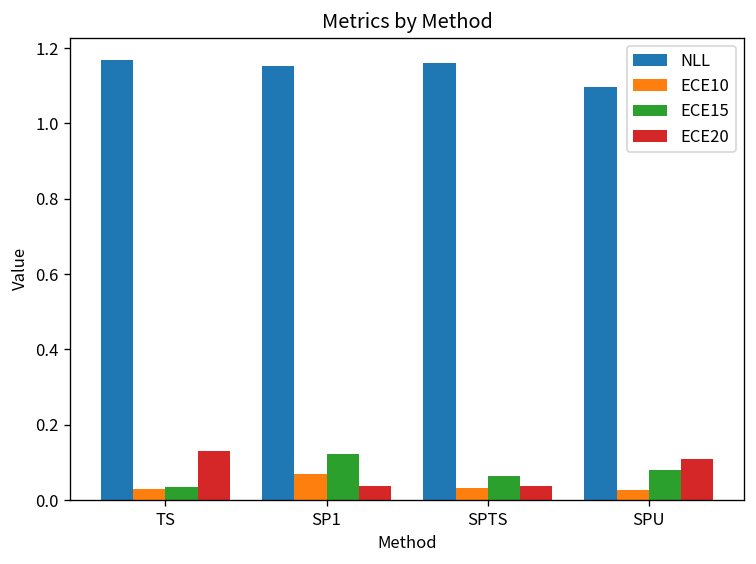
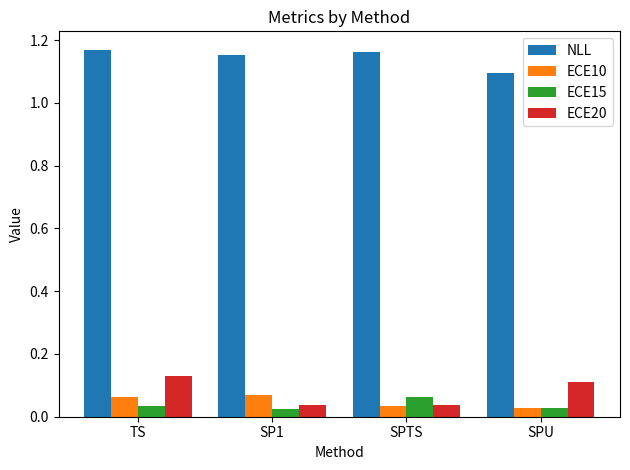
ECE10, TS: 0.03 -> 0.06
ECE15, SP1: 0.12 -> 0.03
ECE15, SPU: 0.08 -> 0.03
